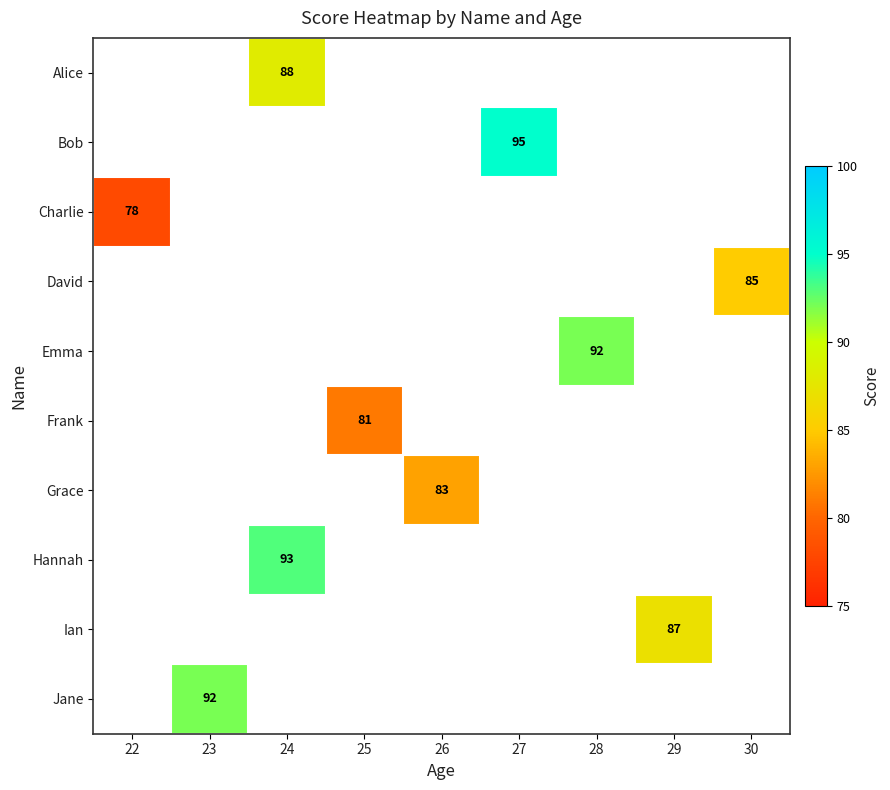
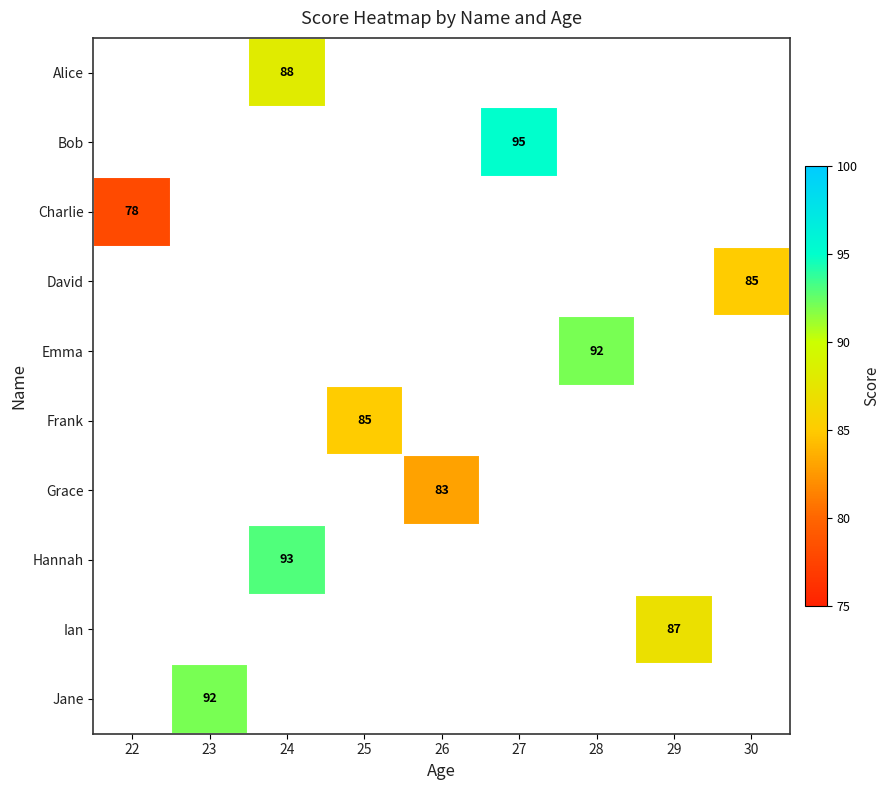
Frank, 25: 81 -> 85
